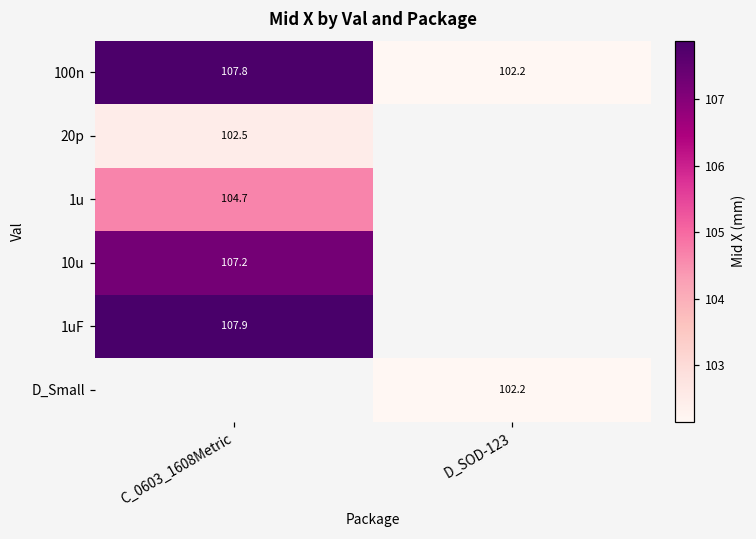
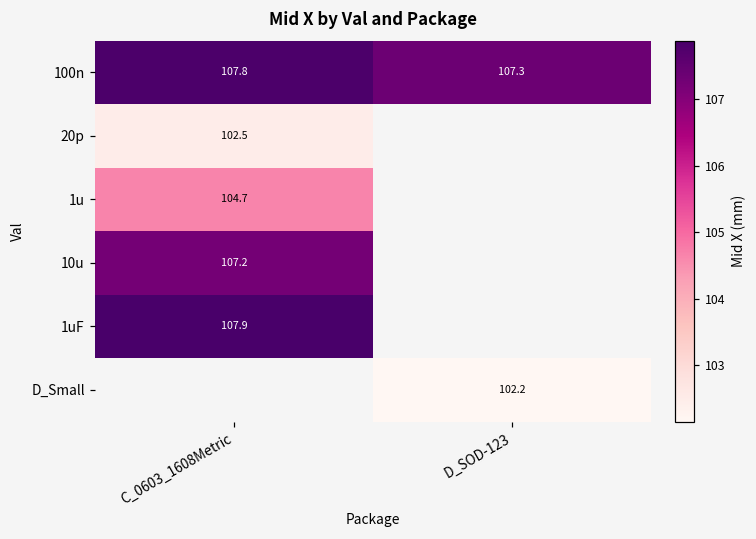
100n, D_SOD-123: 102.2 -> 107.3
